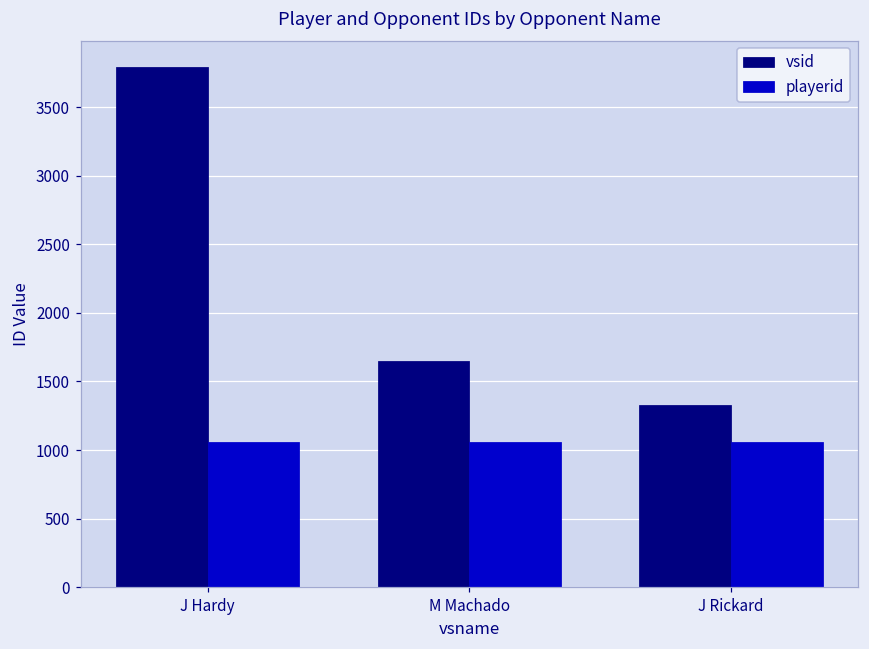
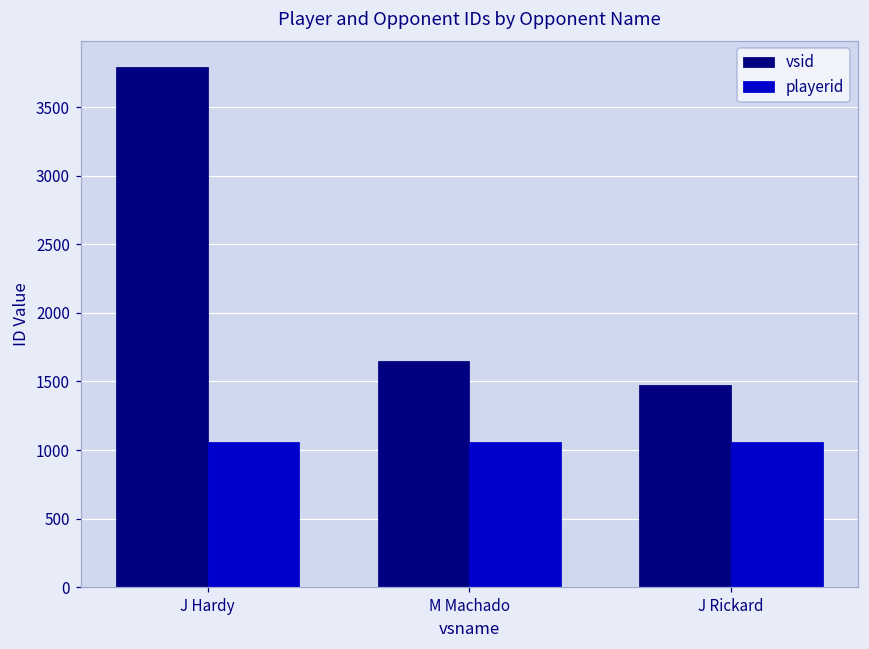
vsid, J Rickard: 1330 -> 1470
